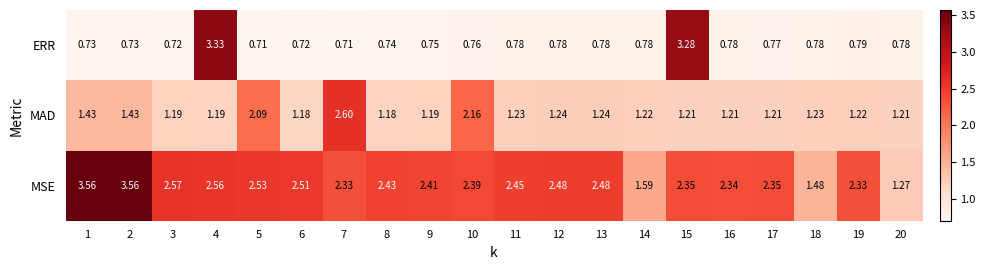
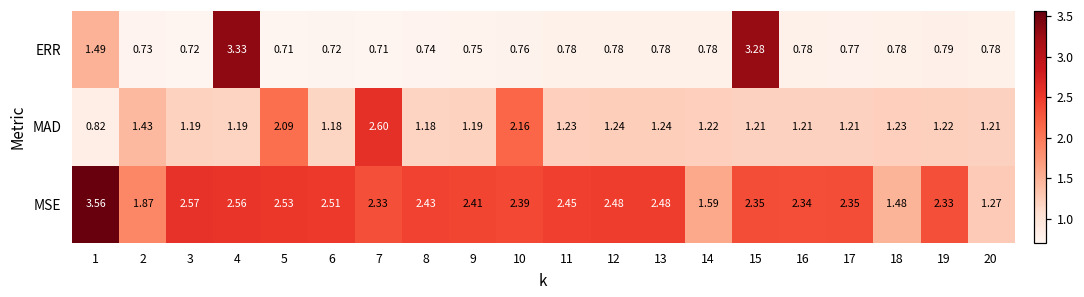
ERR, 1: 0.73 -> 1.49
MAD, 1: 1.43 -> 0.82
MSE, 2: 3.56 -> 1.87
